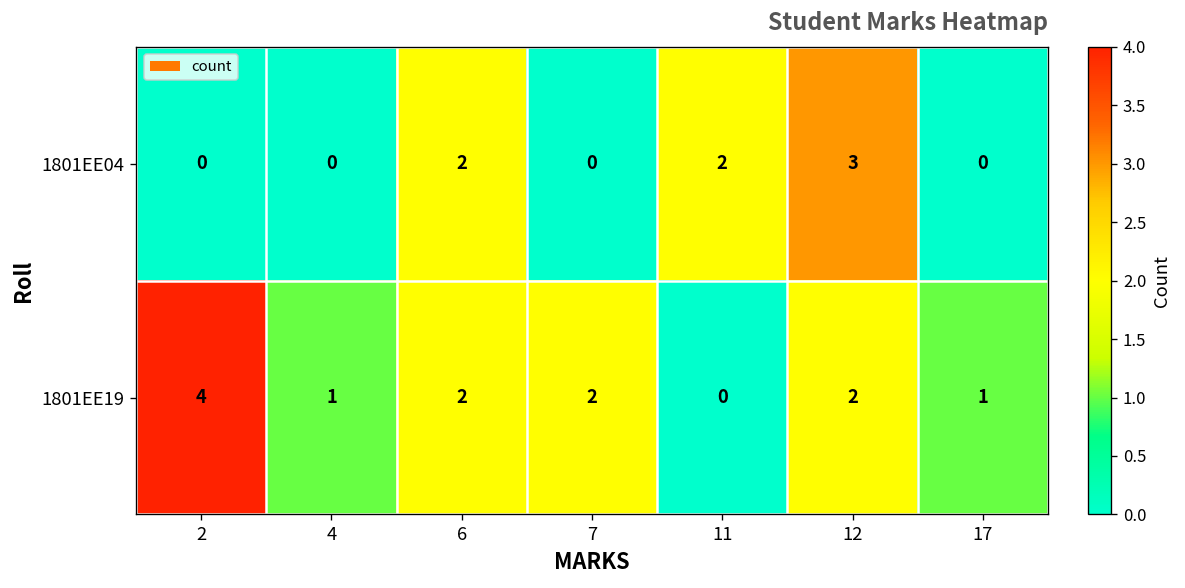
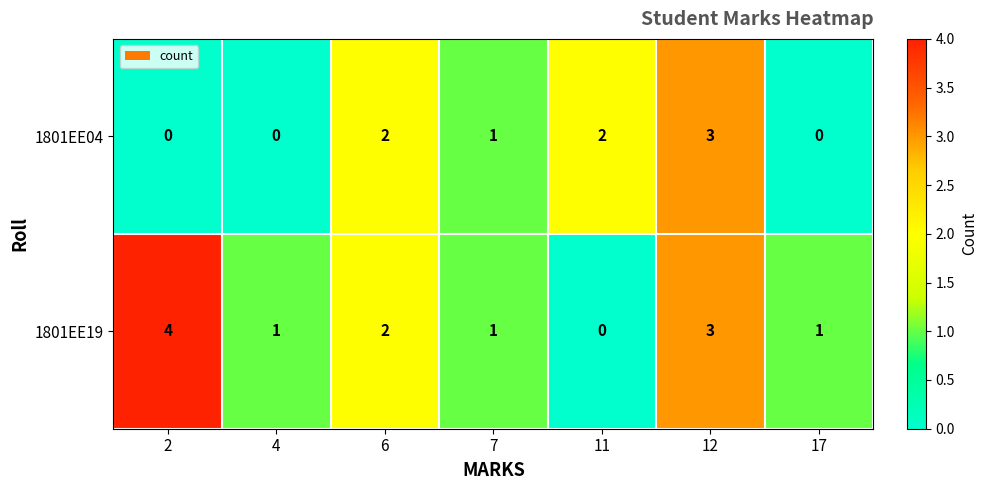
1801EE04, 7: 0 -> 1
1801EE19, 7: 2 -> 1
1801EE19, 12: 2 -> 3
